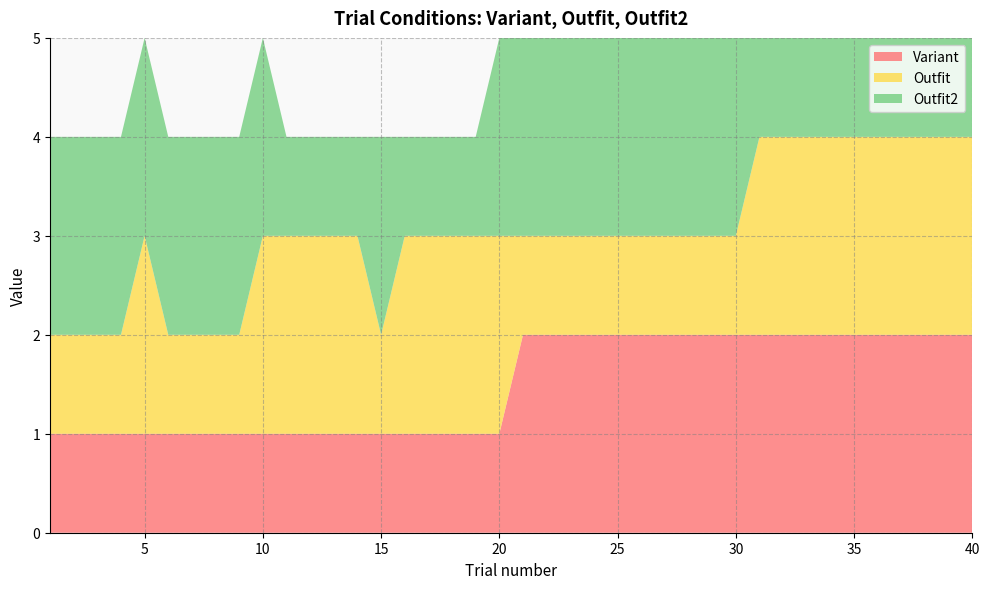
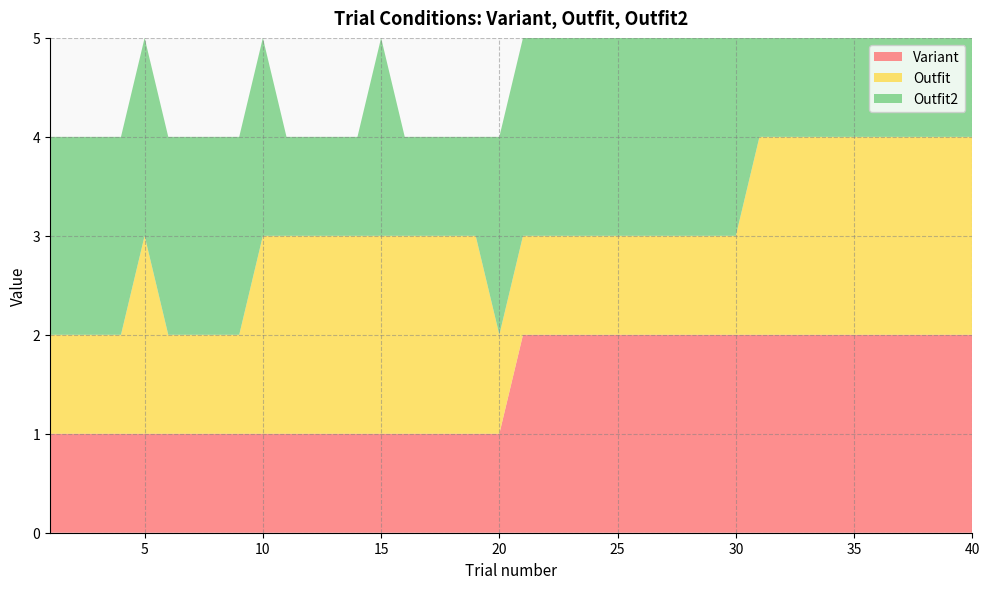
Outfit, 15: 1 -> 2
Outfit, 20: 2 -> 1
